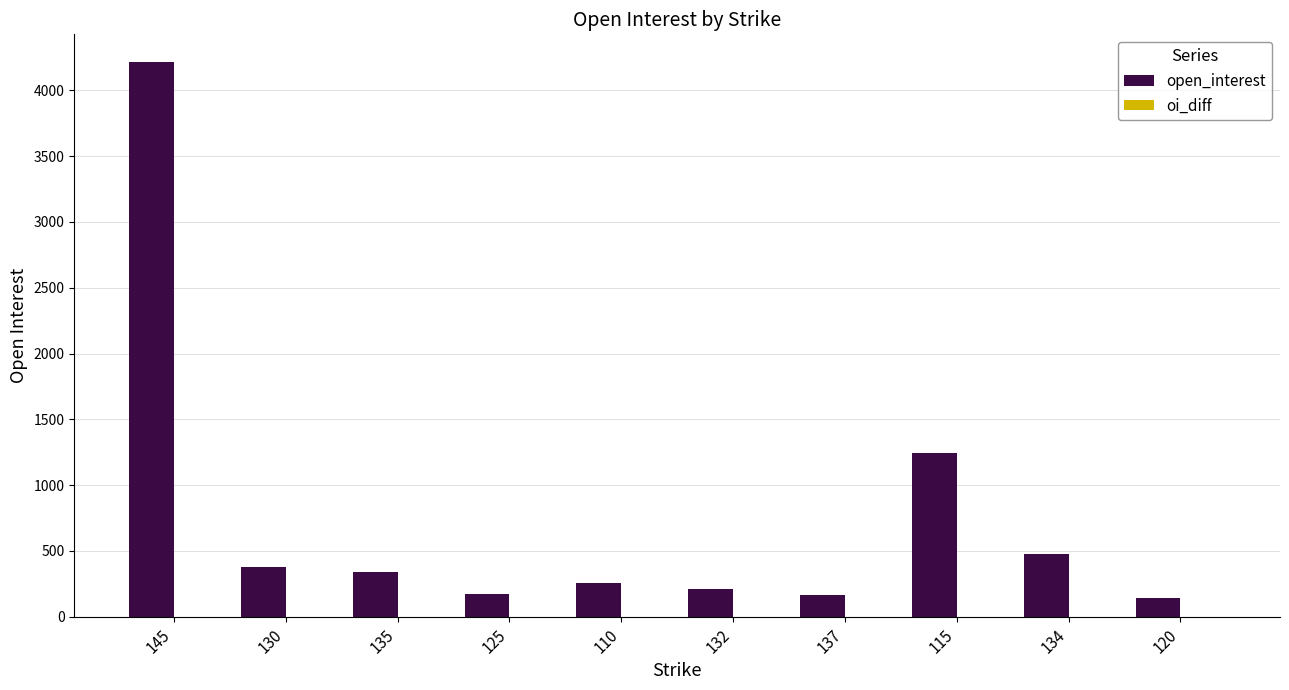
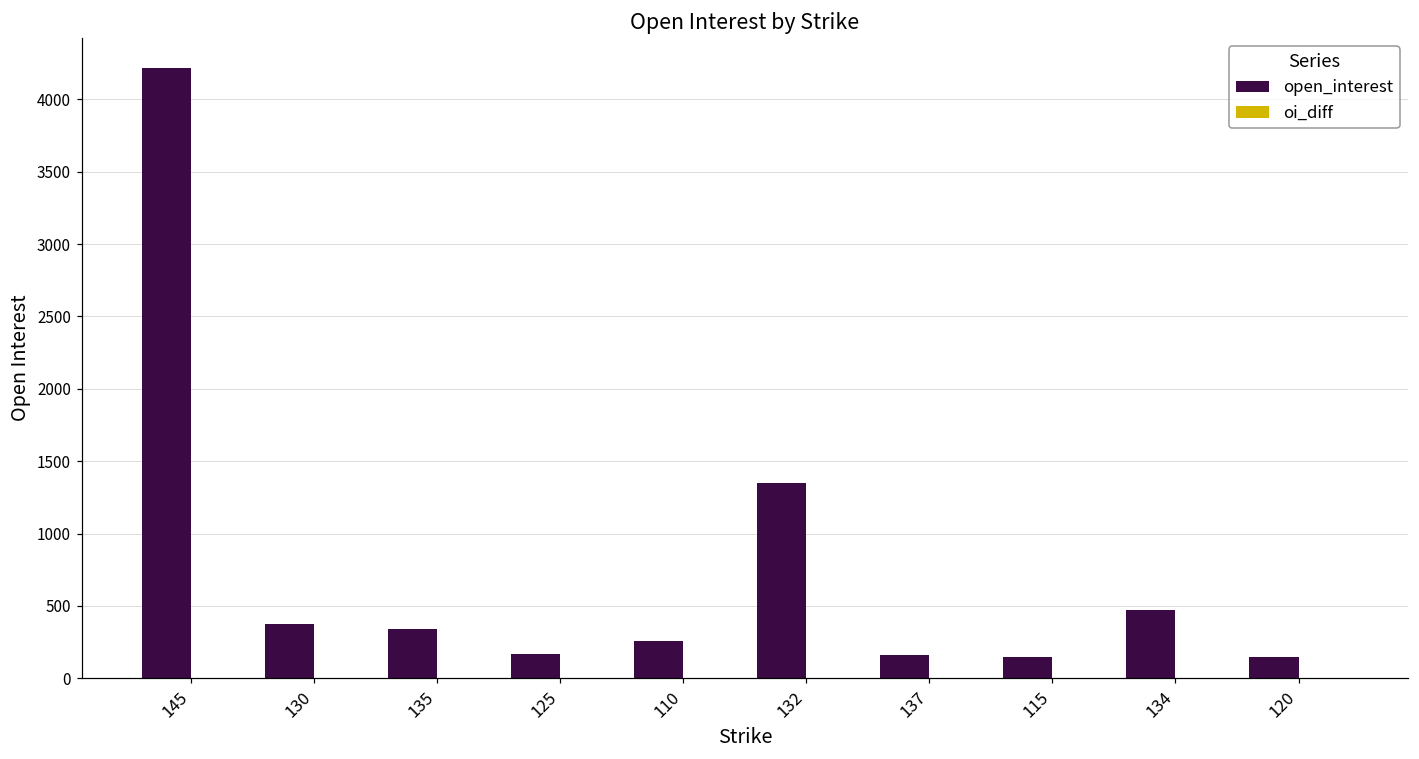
open_interest, 132: 210 -> 1350
open_interest, 115: 1240 -> 150
